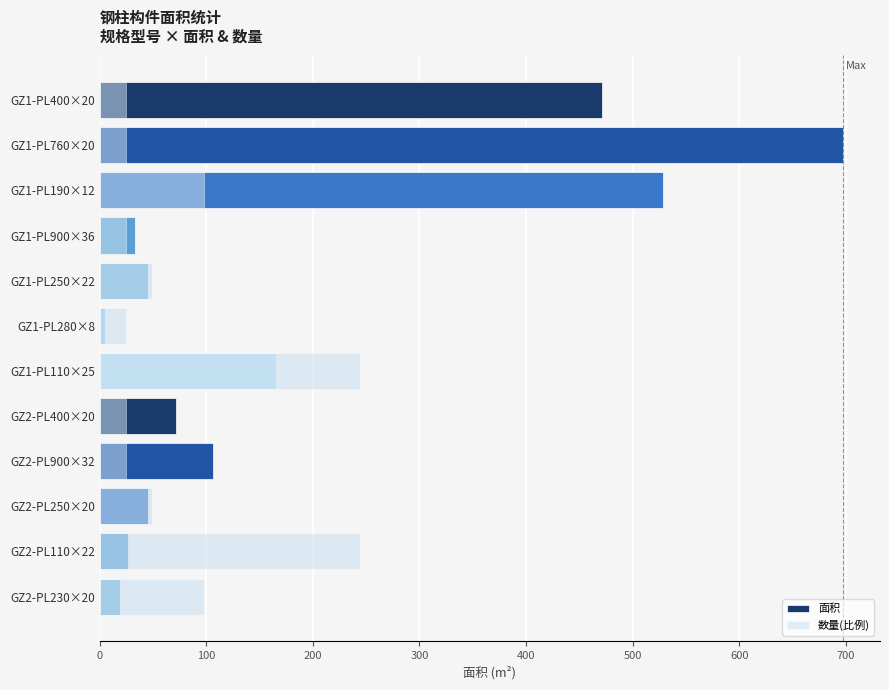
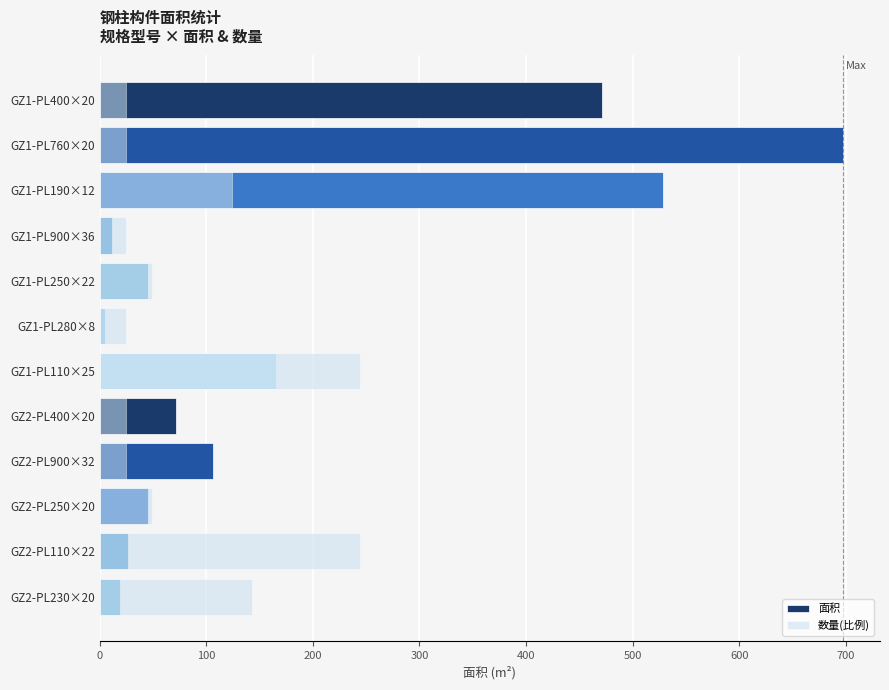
数量(比例), GZ1-PL190×12: 98 -> 124
面积, GZ1-PL900×36: 33 -> 12
数量(比例), GZ2-PL230×20: 98 -> 143
